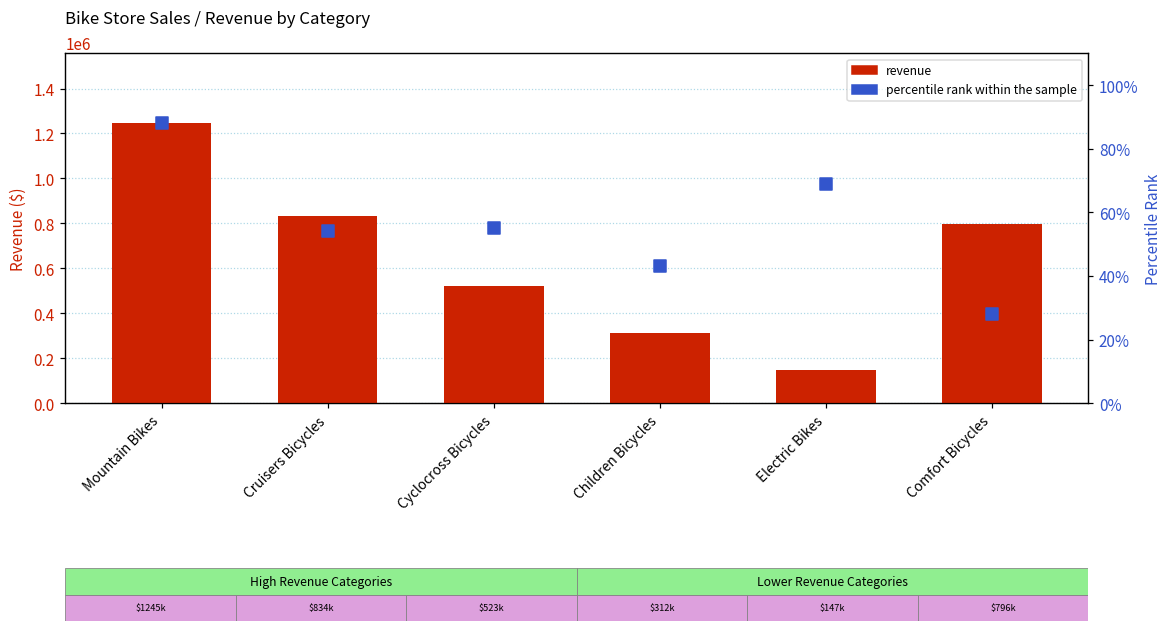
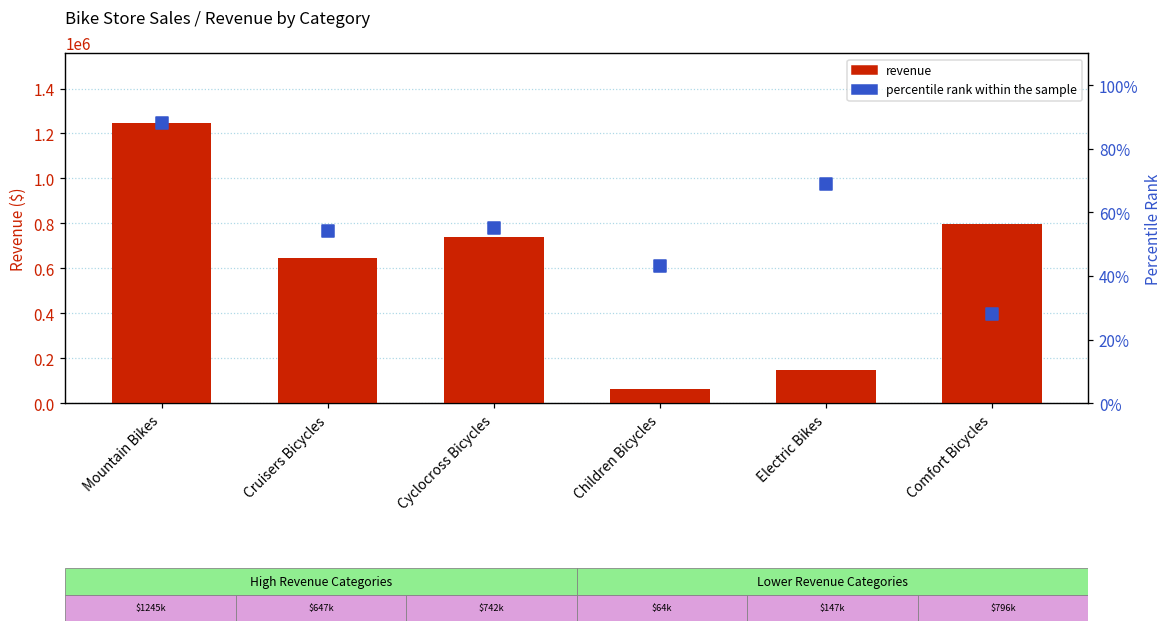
revenue, Cruisers Bicycles: $834k -> $647k
revenue, Cyclocross Bicycles: $523k -> $742k
revenue, Children Bicycles: $312k -> $64k
